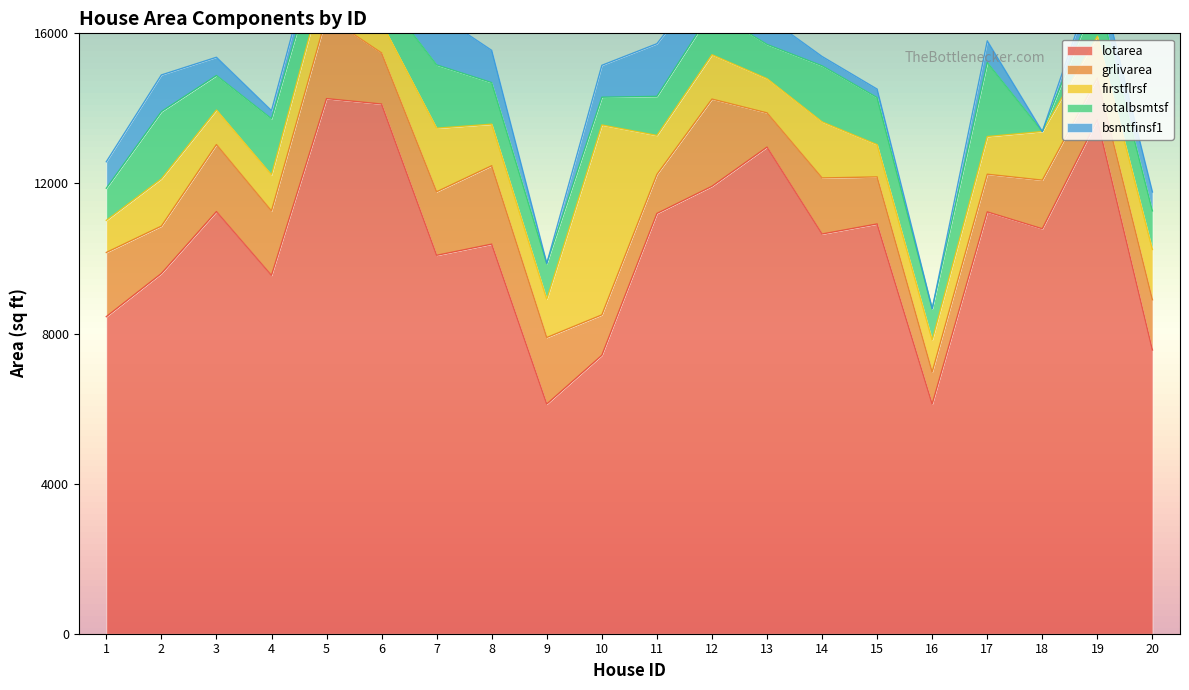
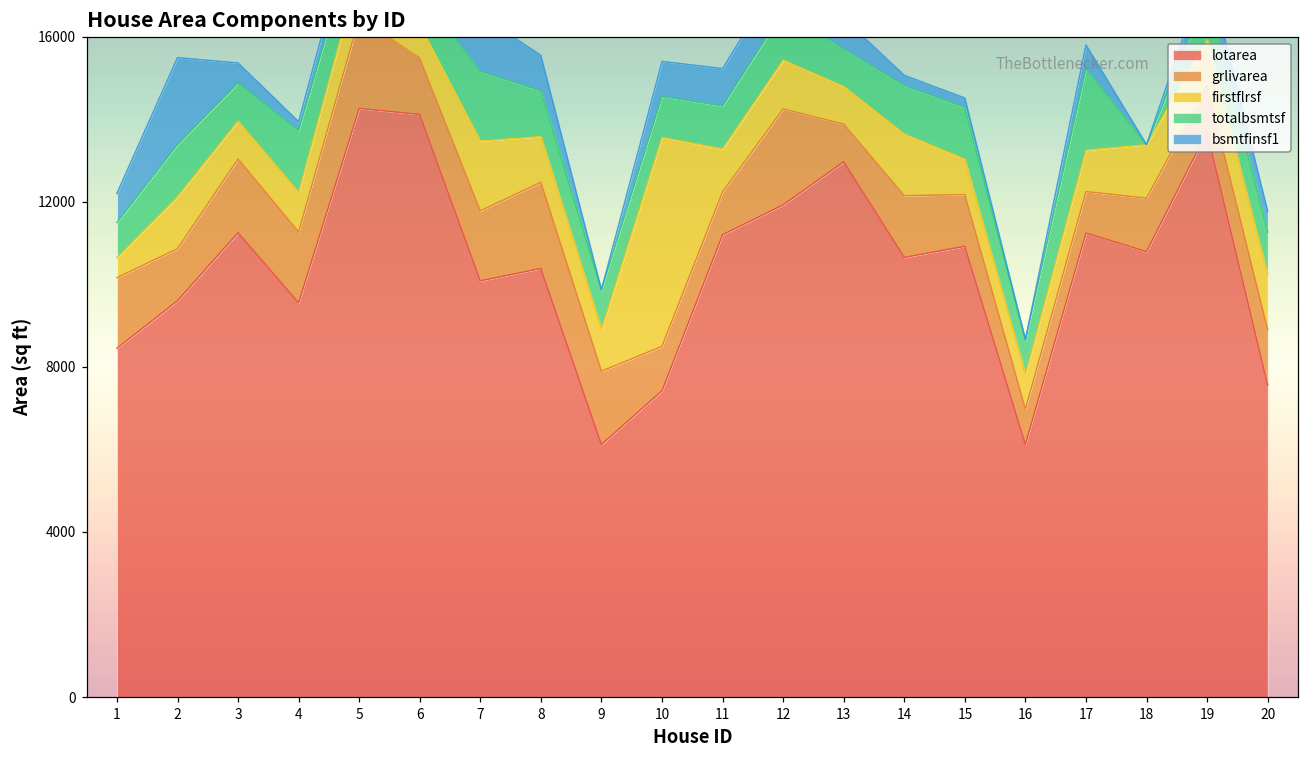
firstflrsf, 1: 900 -> 500
totalbsmtsf, 2: 1800 -> 1300
bsmtfinsf1, 2: 1000 -> 2100
totalbsmtsf, 10: 700 -> 1000
bsmtfinsf1, 11: 1400 -> 900
totalbsmtsf, 14: 1500 -> 1200
